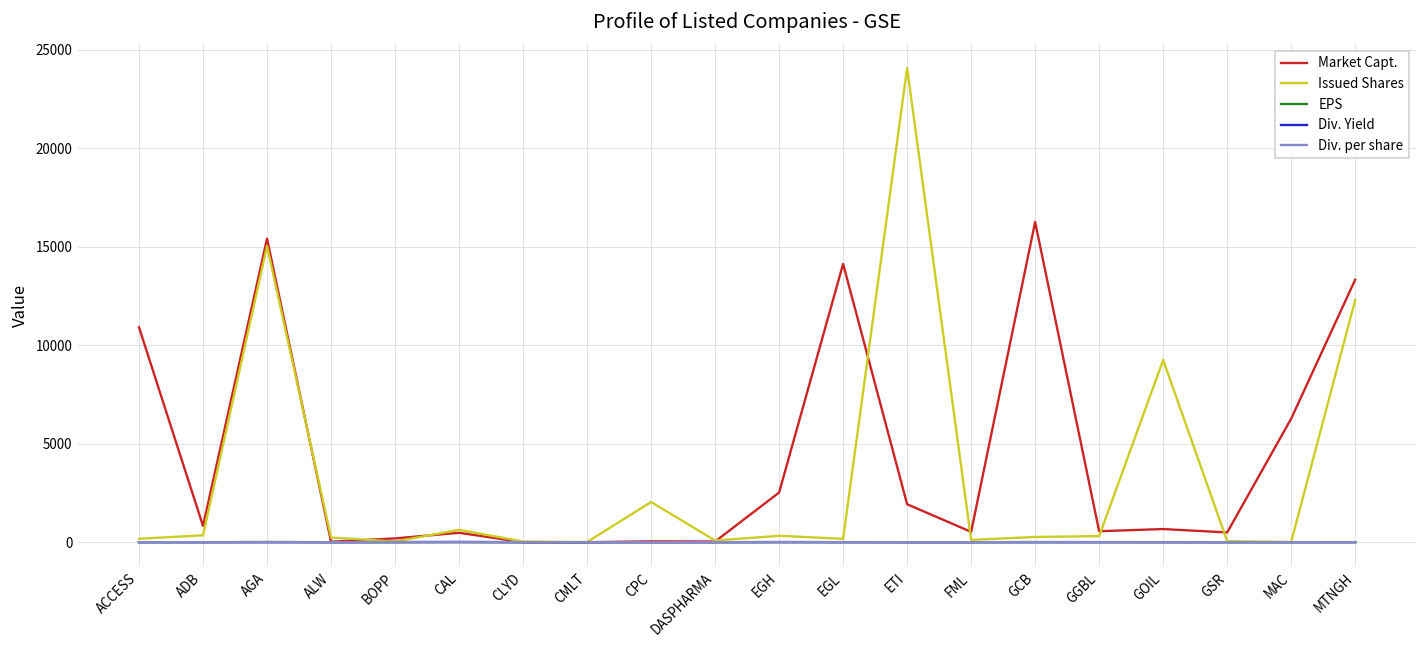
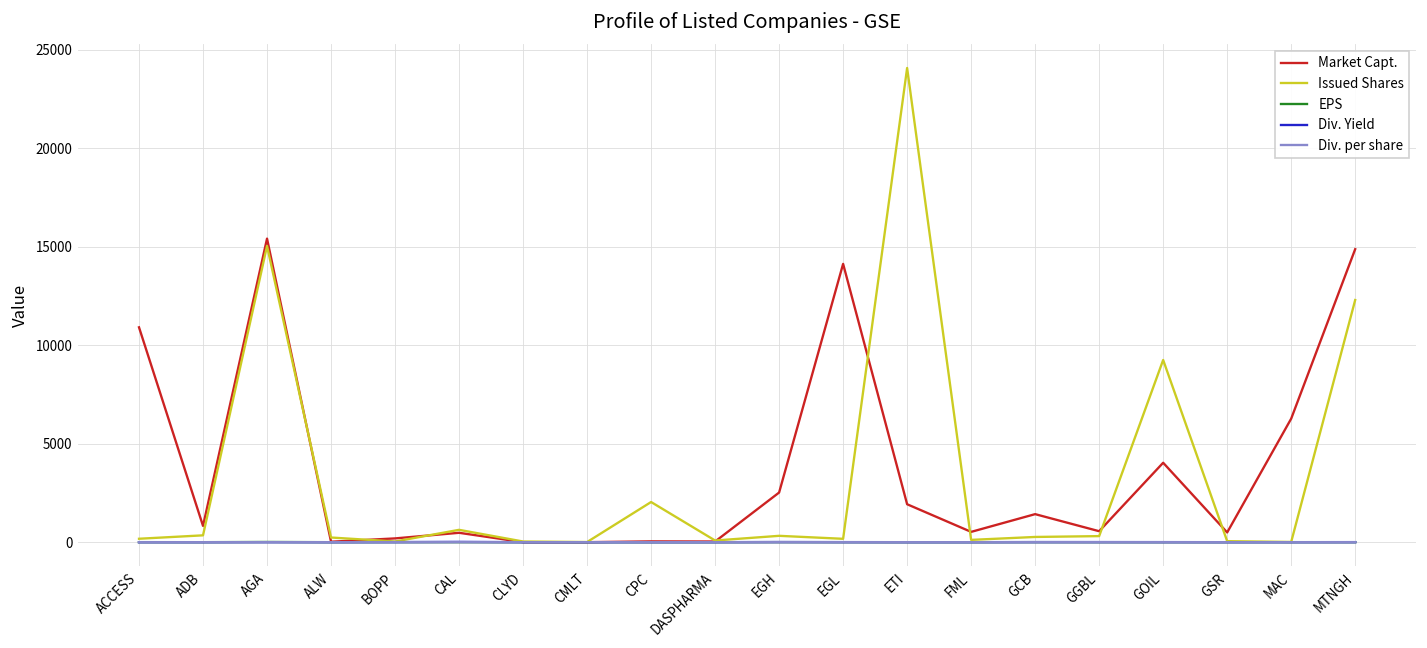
Market Capt., GCB: 16300 -> 1400
Market Capt., GOIL: 700 -> 4000
Market Capt., MTNGH: 13300 -> 14900
